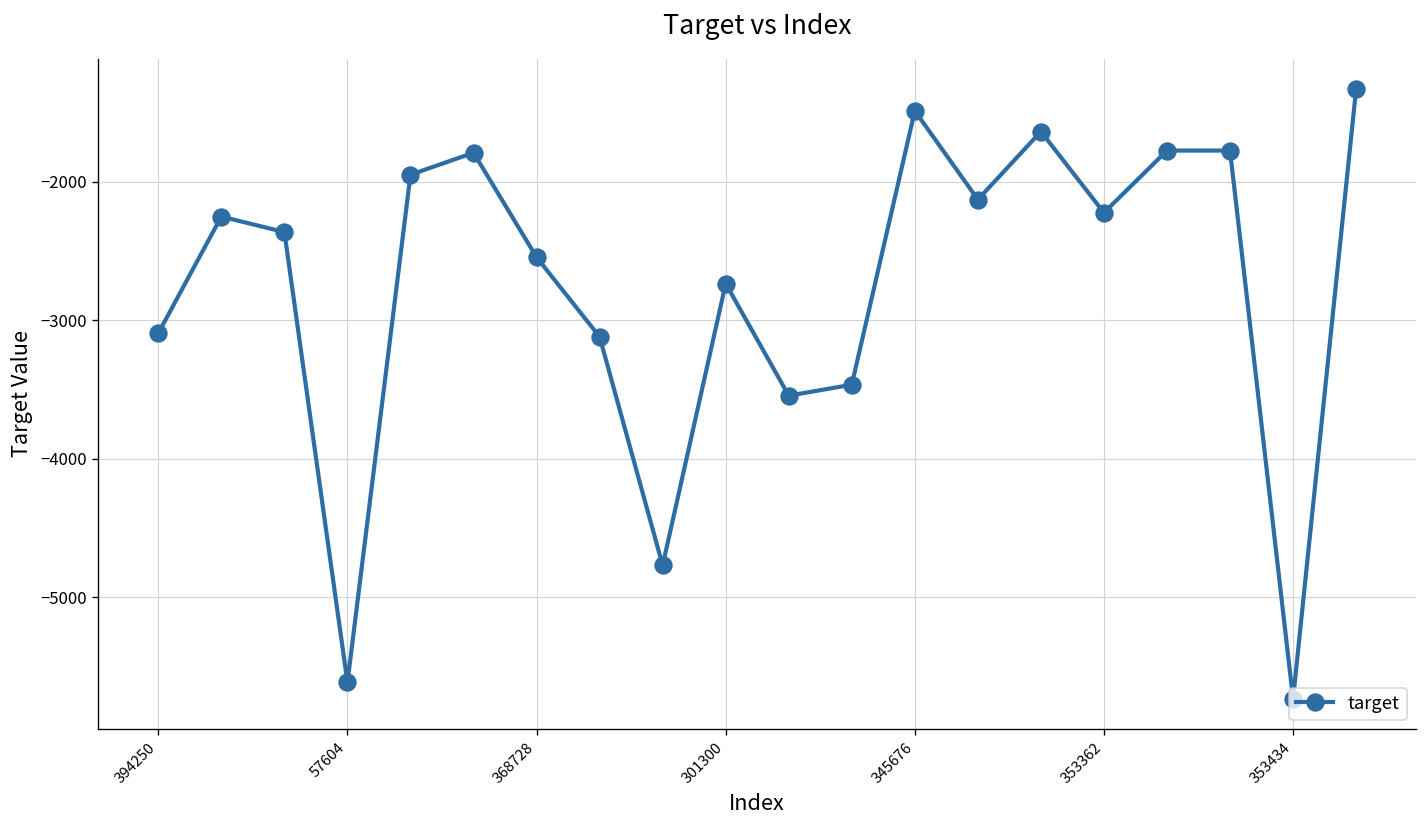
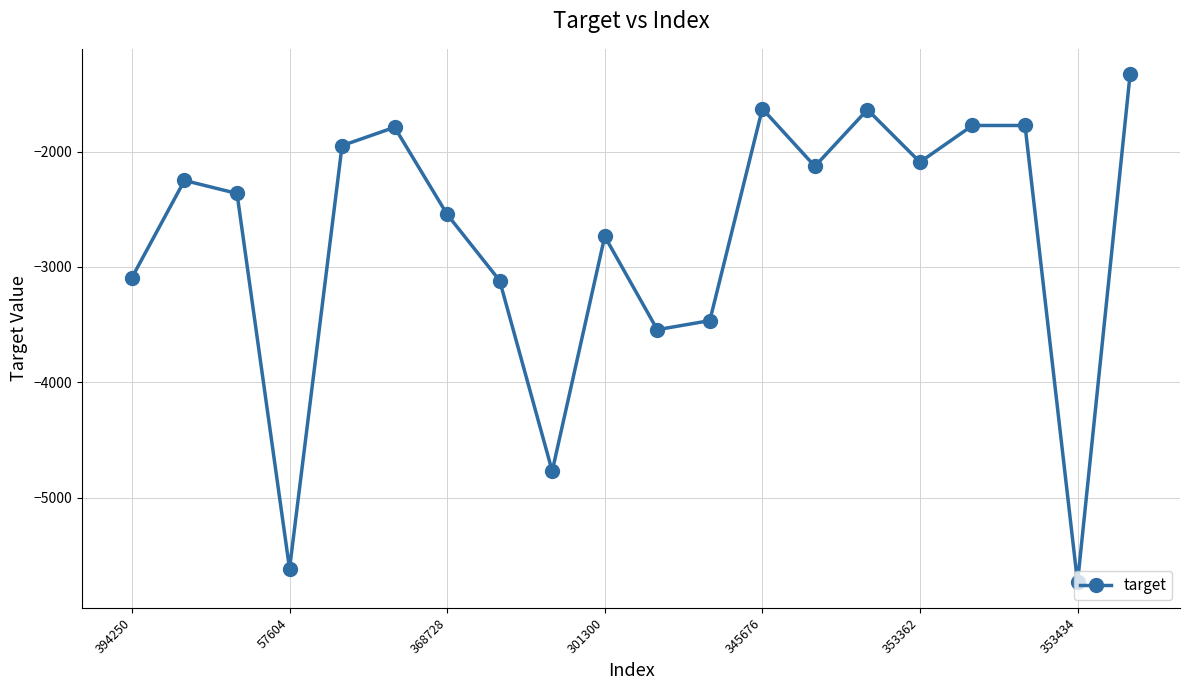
345676: -1490 -> -1630
353362: -2220 -> -2090
